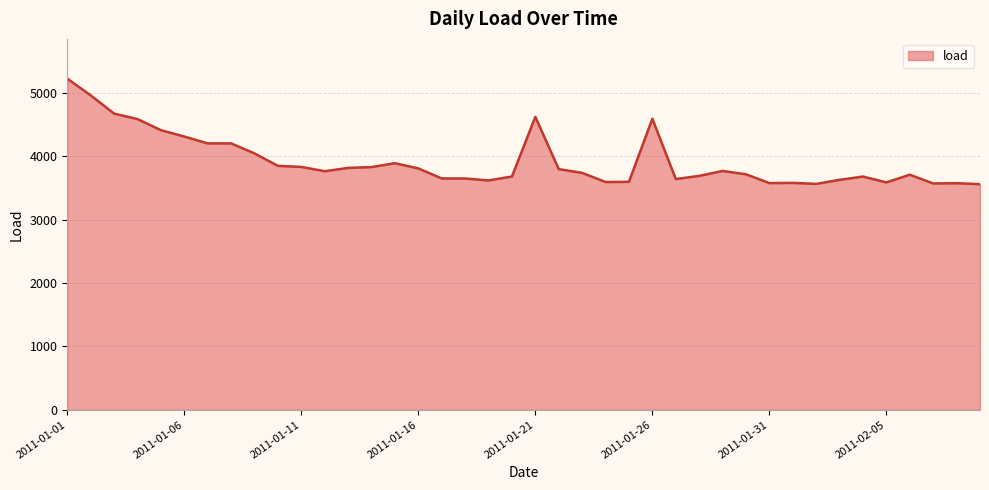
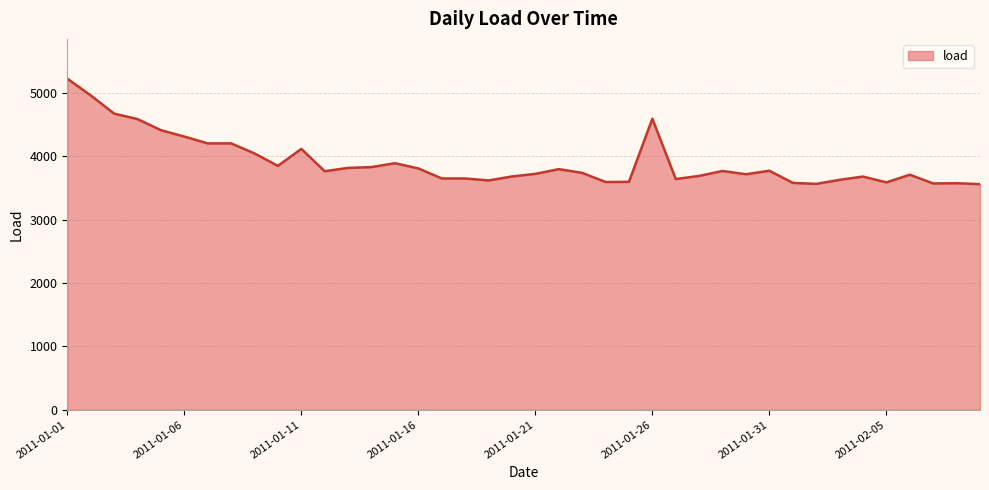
2011-01-11: 3800 -> 4100
2011-01-21: 4600 -> 3700
2011-01-31: 3600 -> 3800
